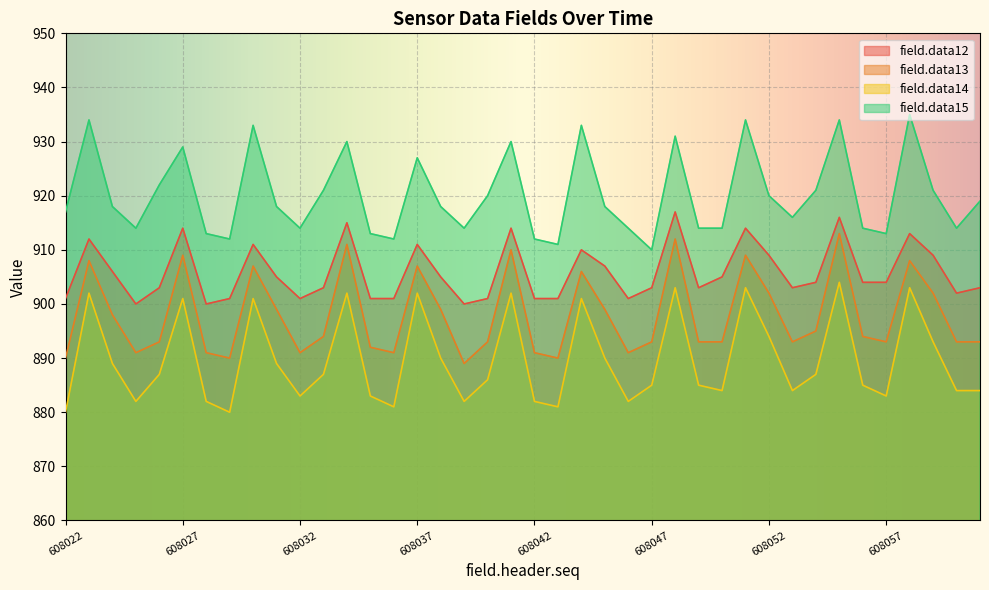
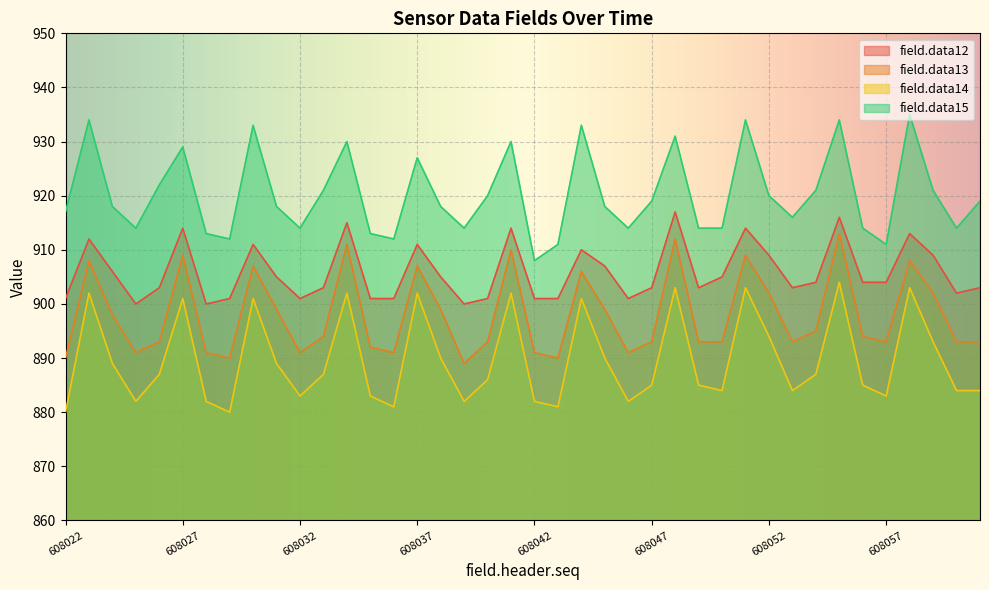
field.data15, 608042: 912 -> 908
field.data15, 608047: 910 -> 919
field.data15, 608057: 913 -> 911
